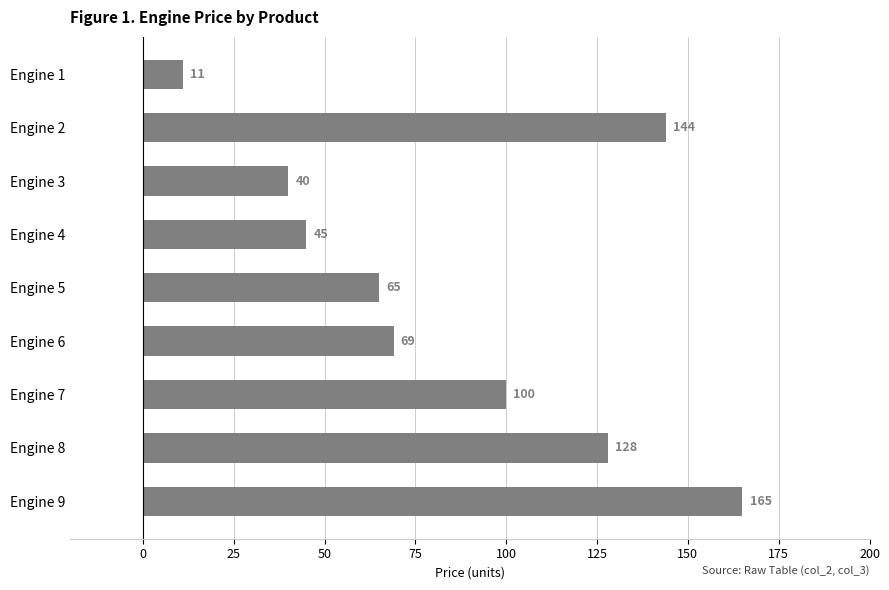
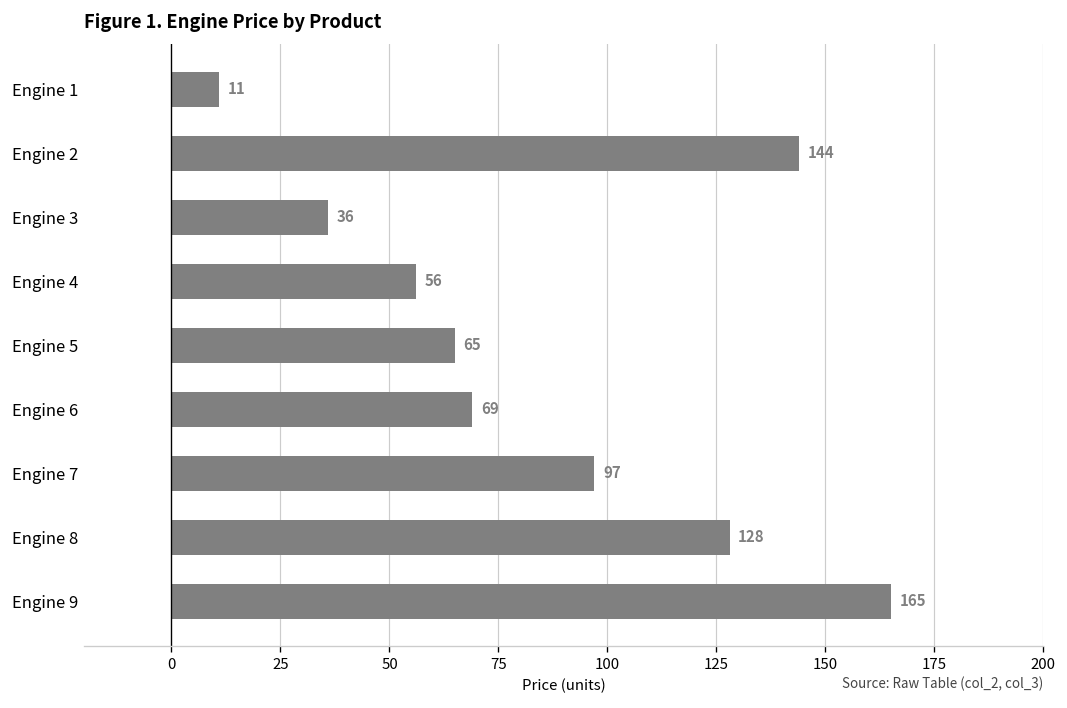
Engine 3: 40 -> 36
Engine 4: 45 -> 56
Engine 7: 100 -> 97
